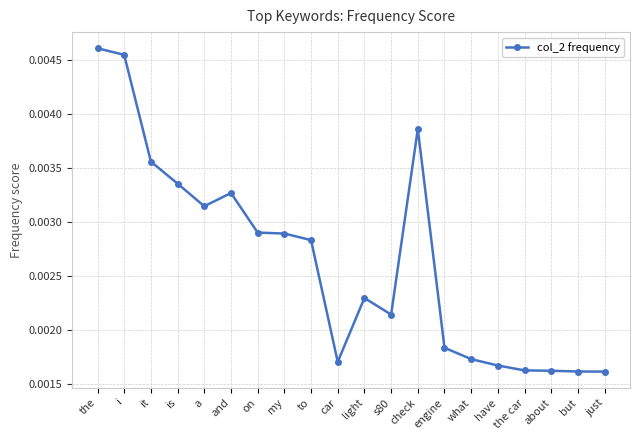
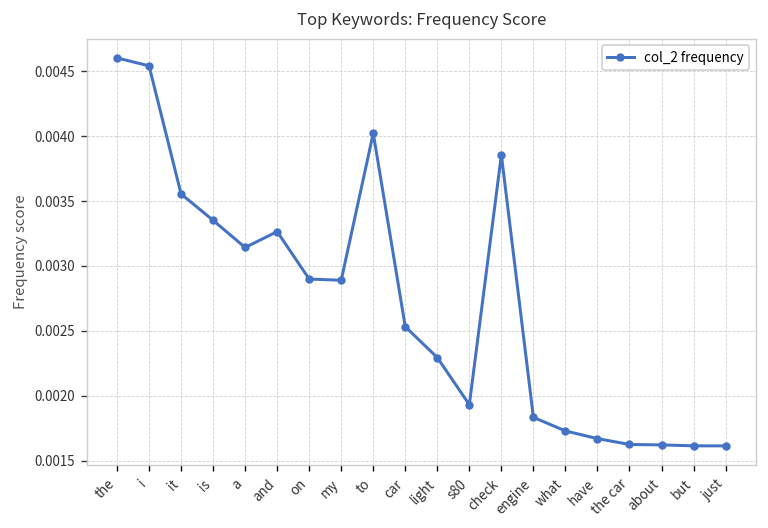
to: 0.00283 -> 0.00402
car: 0.00170 -> 0.00253
s80: 0.00214 -> 0.00193
